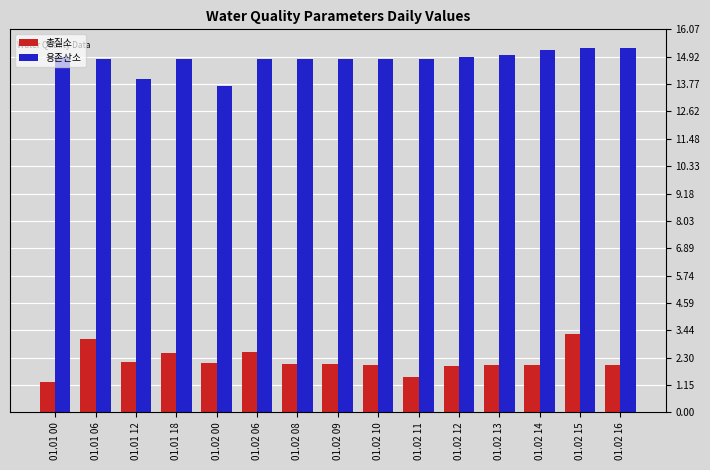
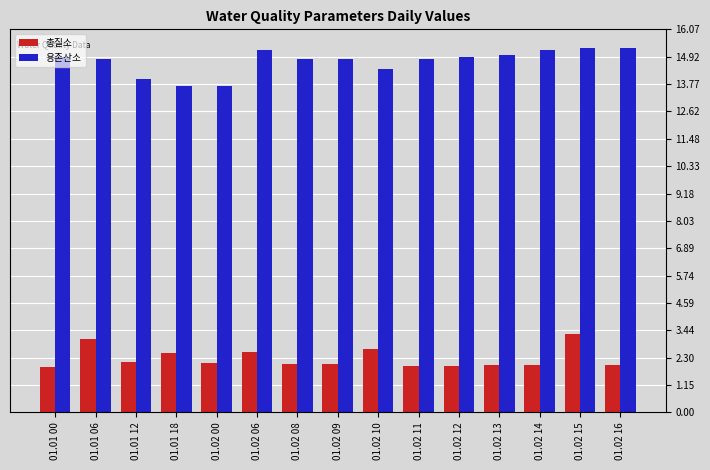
총질소, 01.01 00: 1.3 -> 1.9
용존산소, 01.01 18: 14.8 -> 13.7
용존산소, 01.02 06: 14.8 -> 15.2
총질소, 01.02 10: 2.0 -> 2.7
용존산소, 01.02 10: 14.8 -> 14.4
총질소, 01.02 11: 1.5 -> 2.0
